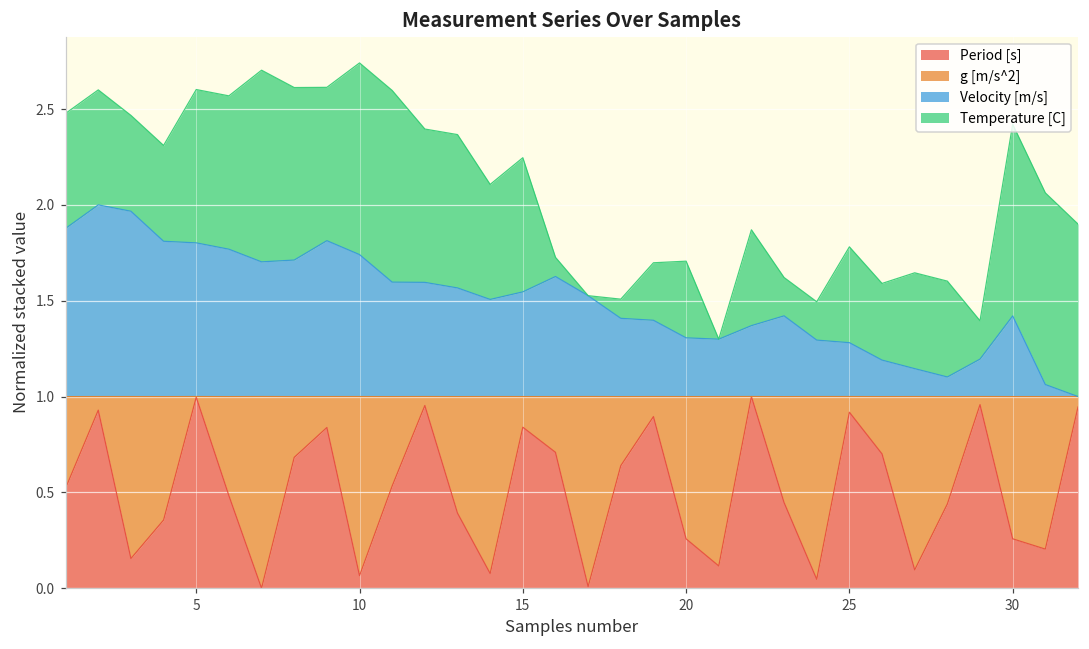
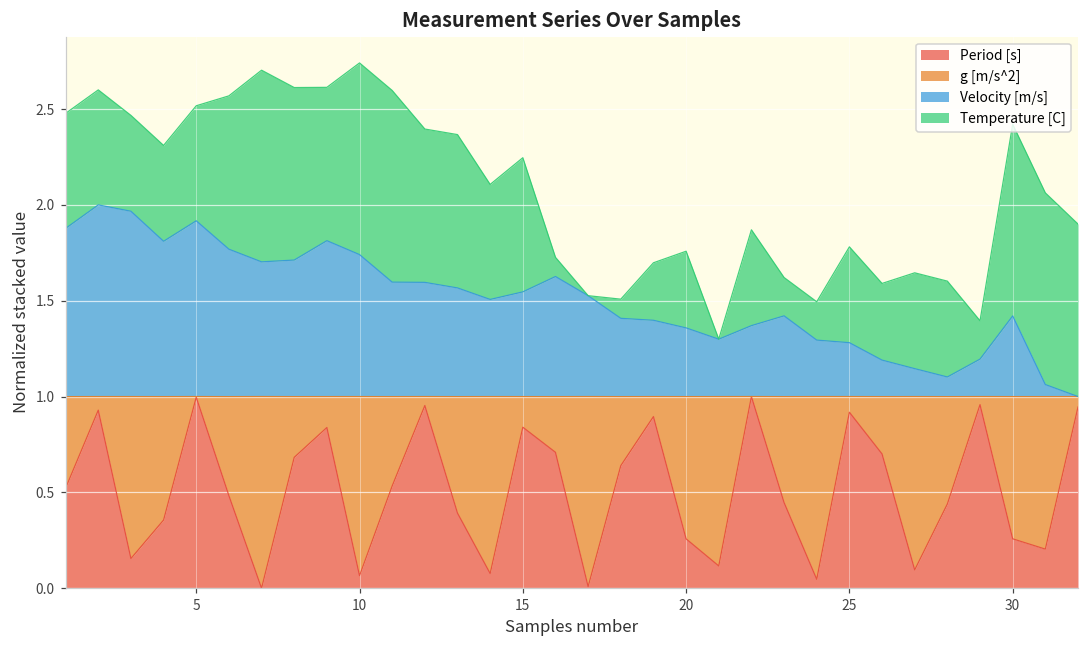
Velocity [m/s], 5: 0.80 -> 0.92
Temperature [C], 5: 0.80 -> 0.60
Velocity [m/s], 20: 0.31 -> 0.36
